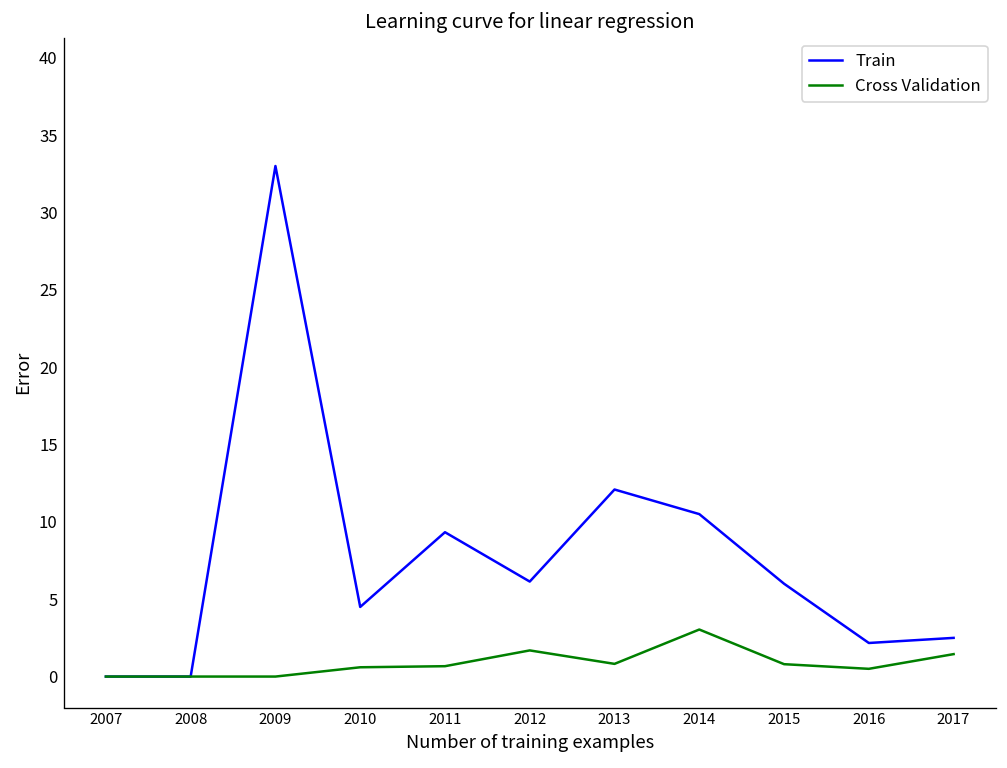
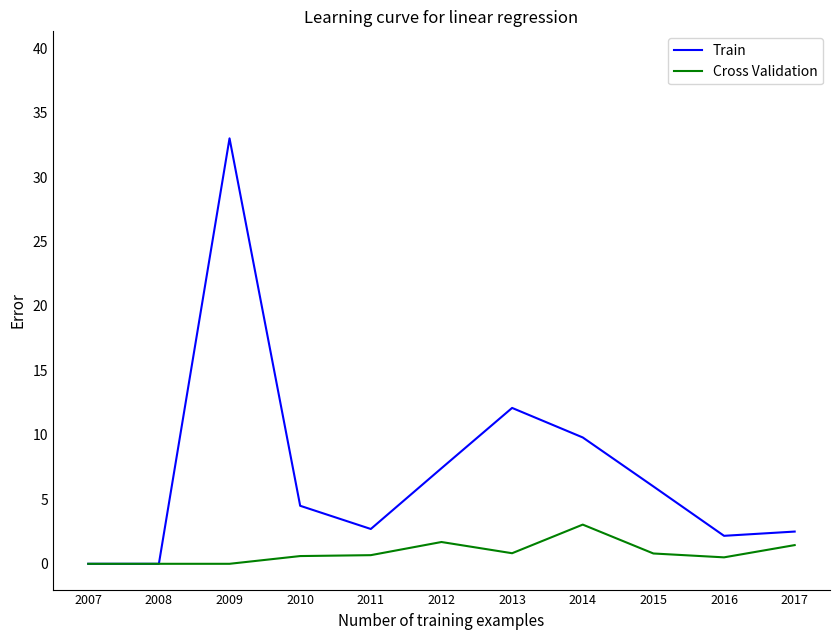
Train, 2011: 9.3 -> 2.7
Train, 2012: 6.1 -> 7.4
Train, 2014: 10.5 -> 9.8
